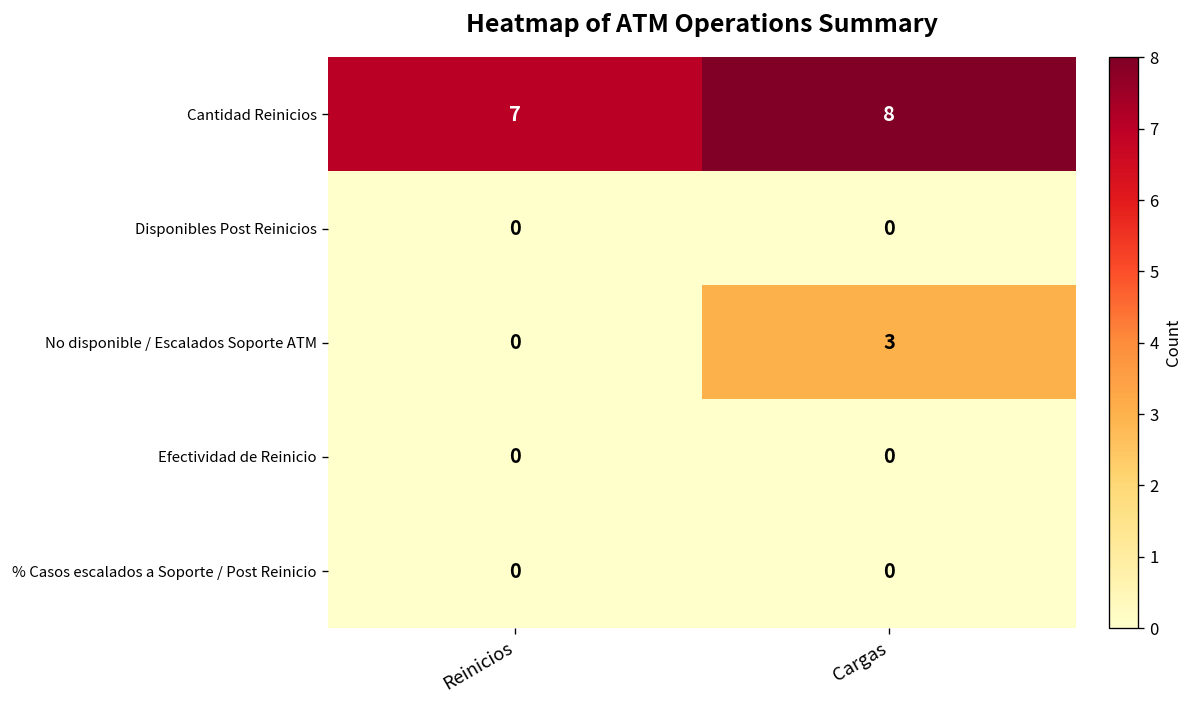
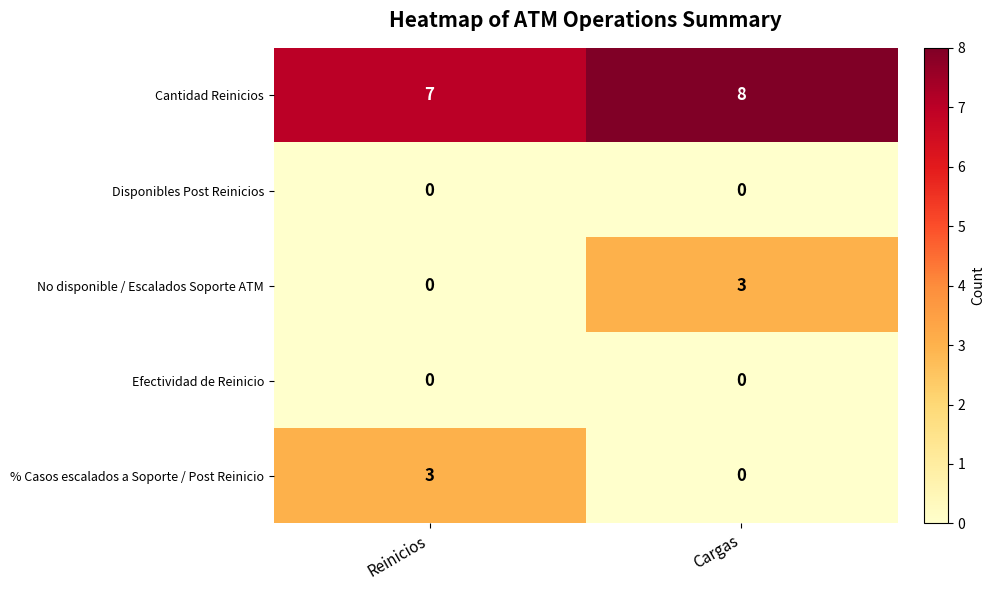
% Casos escalados a Soporte / Post Reinicio, Reinicios: 0 -> 3
